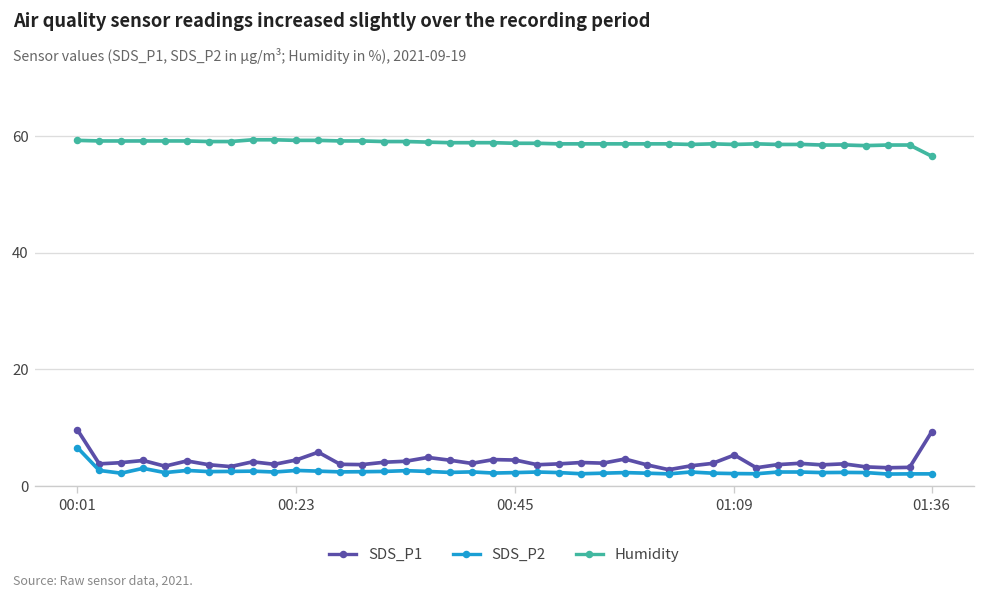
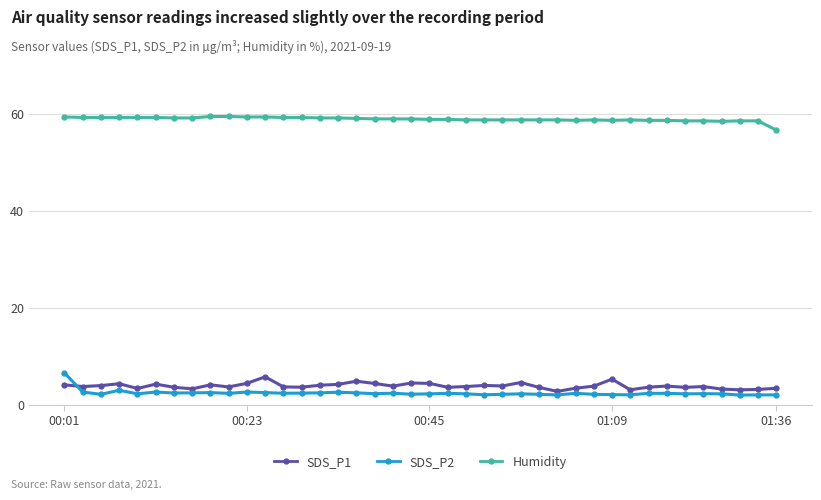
SDS_P1, 00:01: 10 -> 4
SDS_P1, 01:36: 9 -> 3
